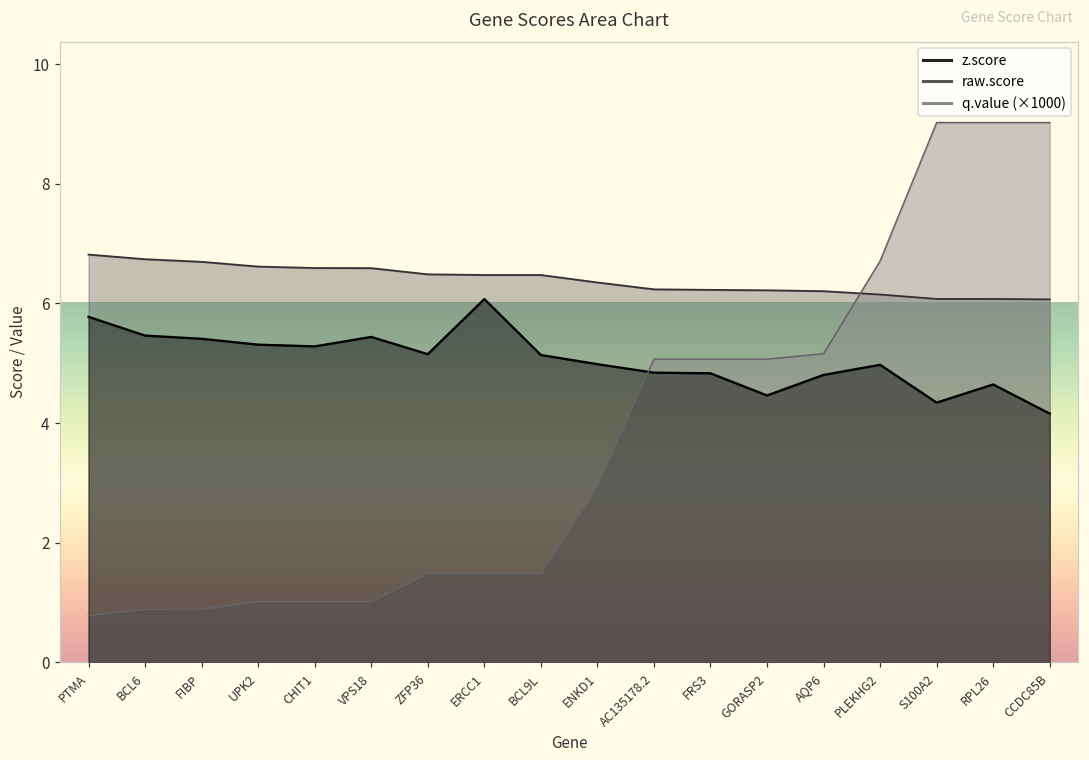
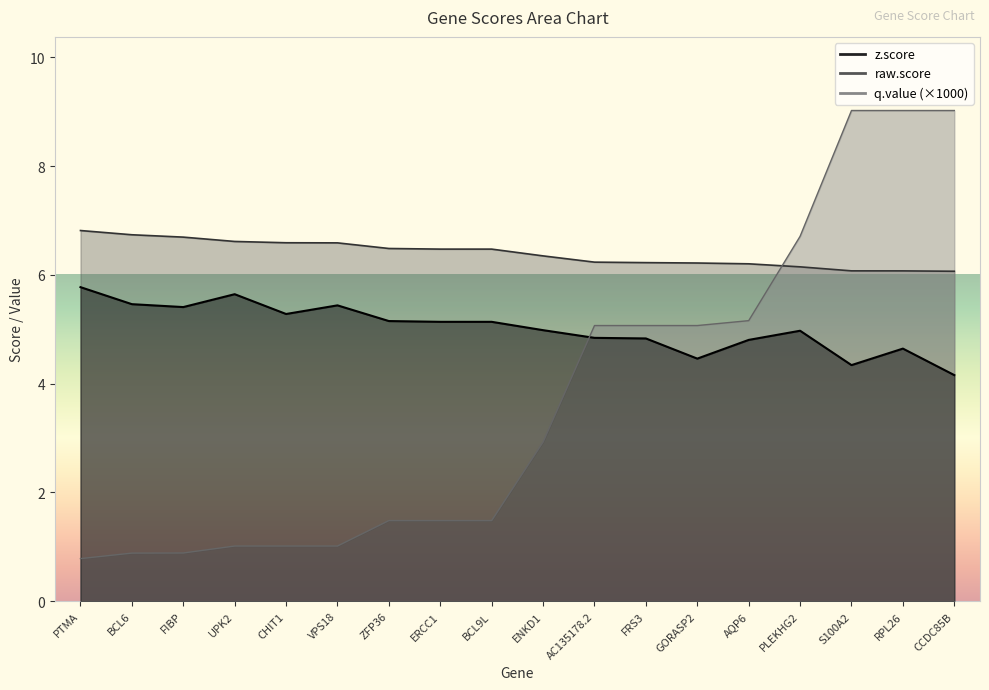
z.score, UPK2: 5.3 -> 5.6
z.score, ERCC1: 6.1 -> 5.1
